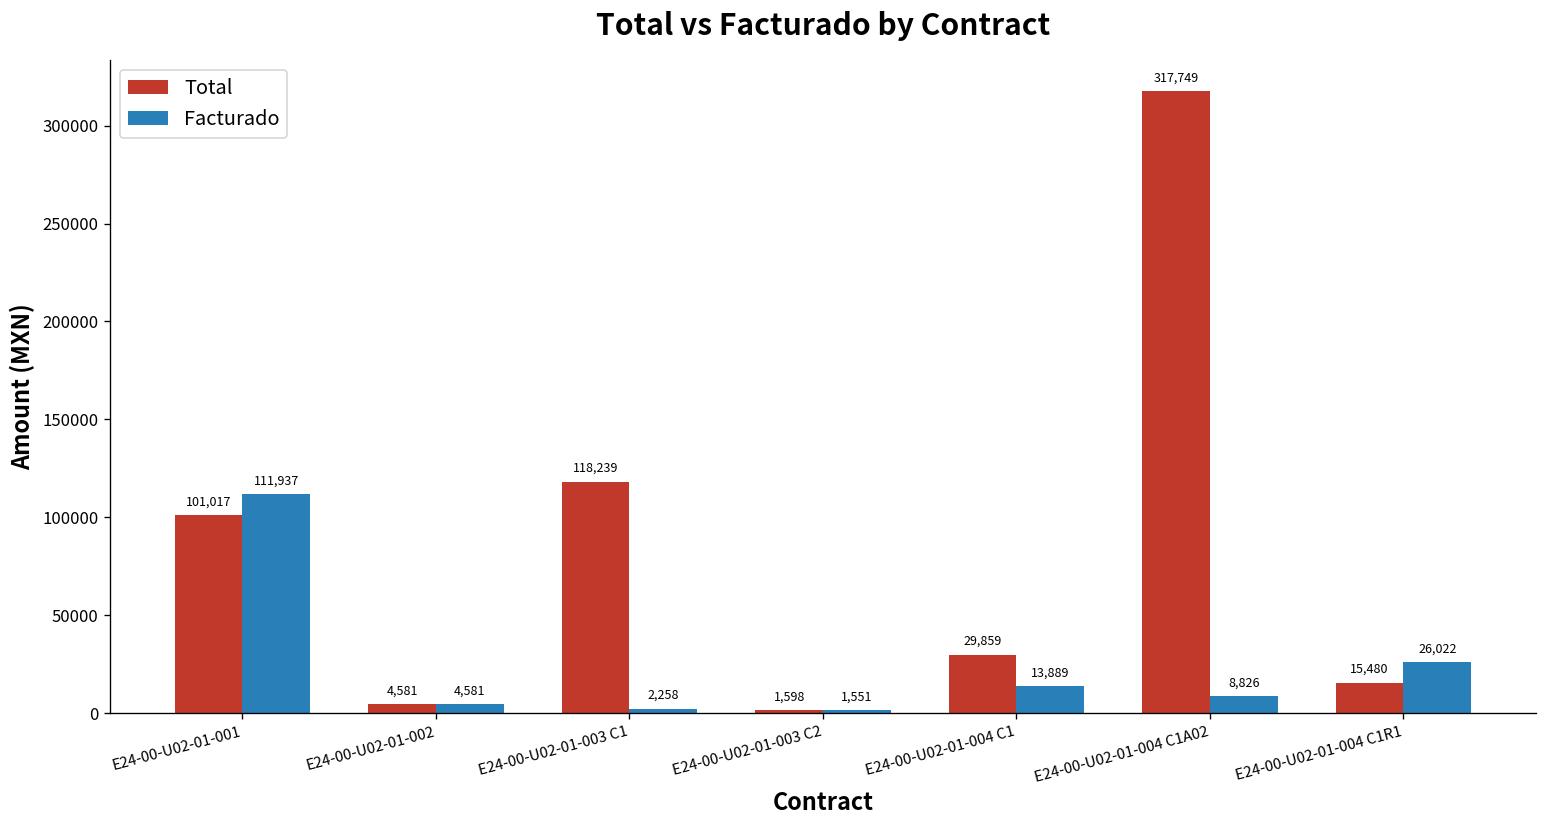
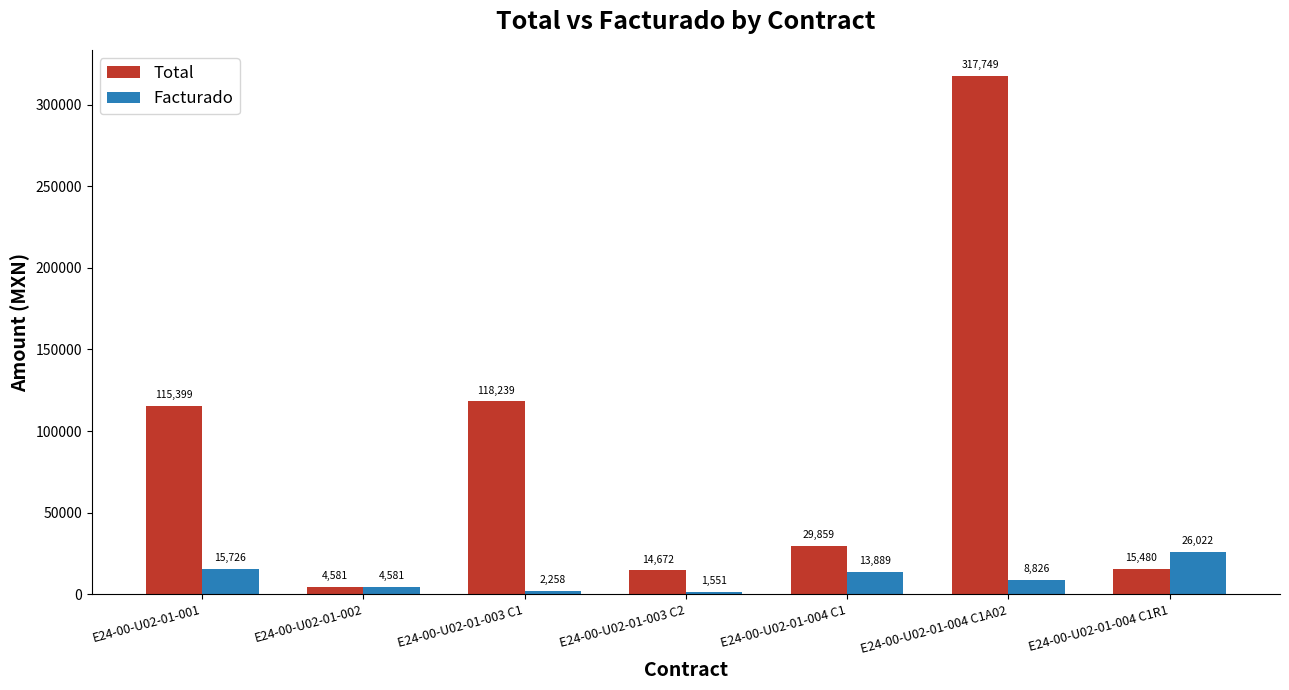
Total, E24-00-U02-01-001: 101,017 -> 115,399
Facturado, E24-00-U02-01-001: 111,937 -> 15,726
Total, E24-00-U02-01-003 C2: 1,598 -> 14,672
